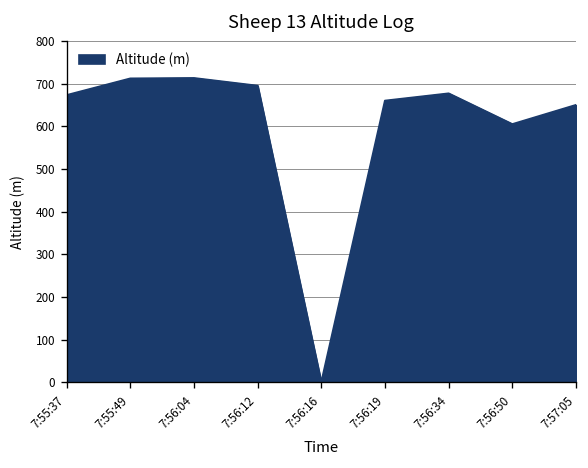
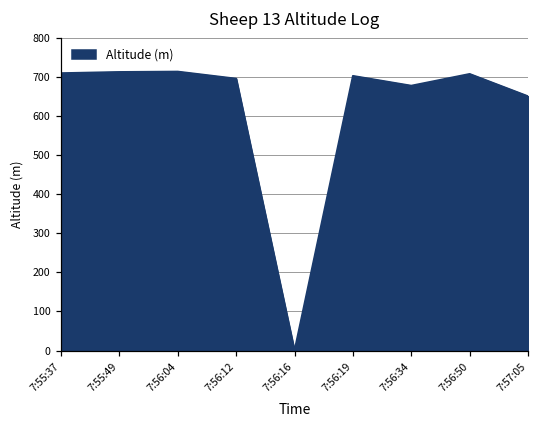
7:55:37: 670 -> 710
7:56:19: 660 -> 700
7:56:50: 610 -> 710
